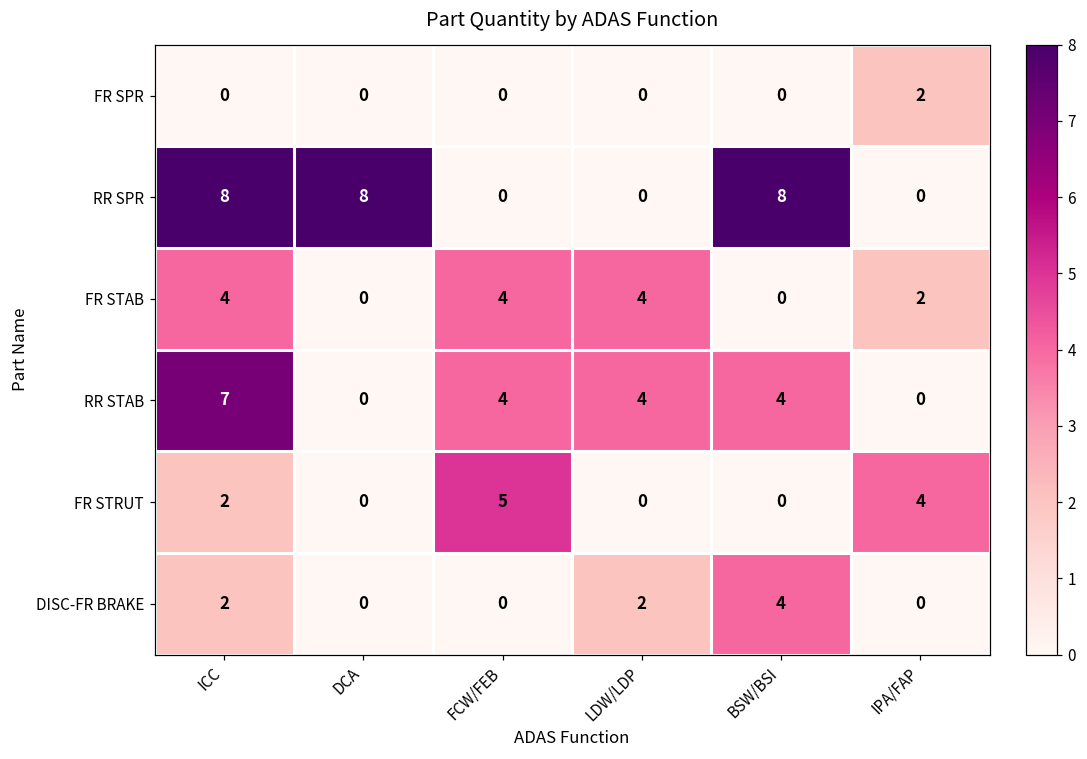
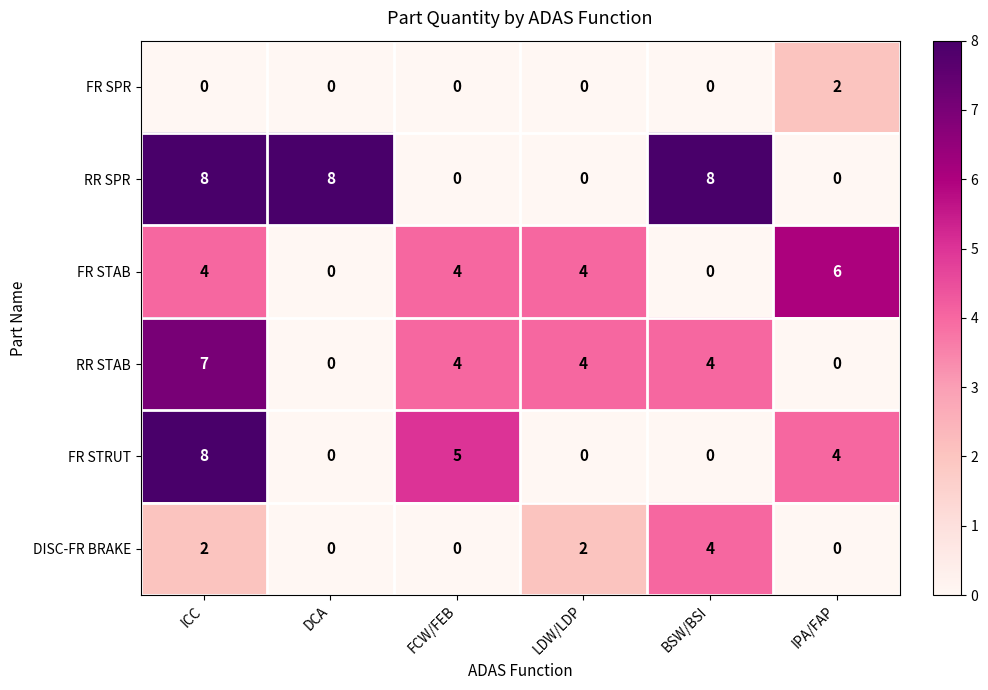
FR STAB, IPA/FAP: 2 -> 6
FR STRUT, ICC: 2 -> 8
